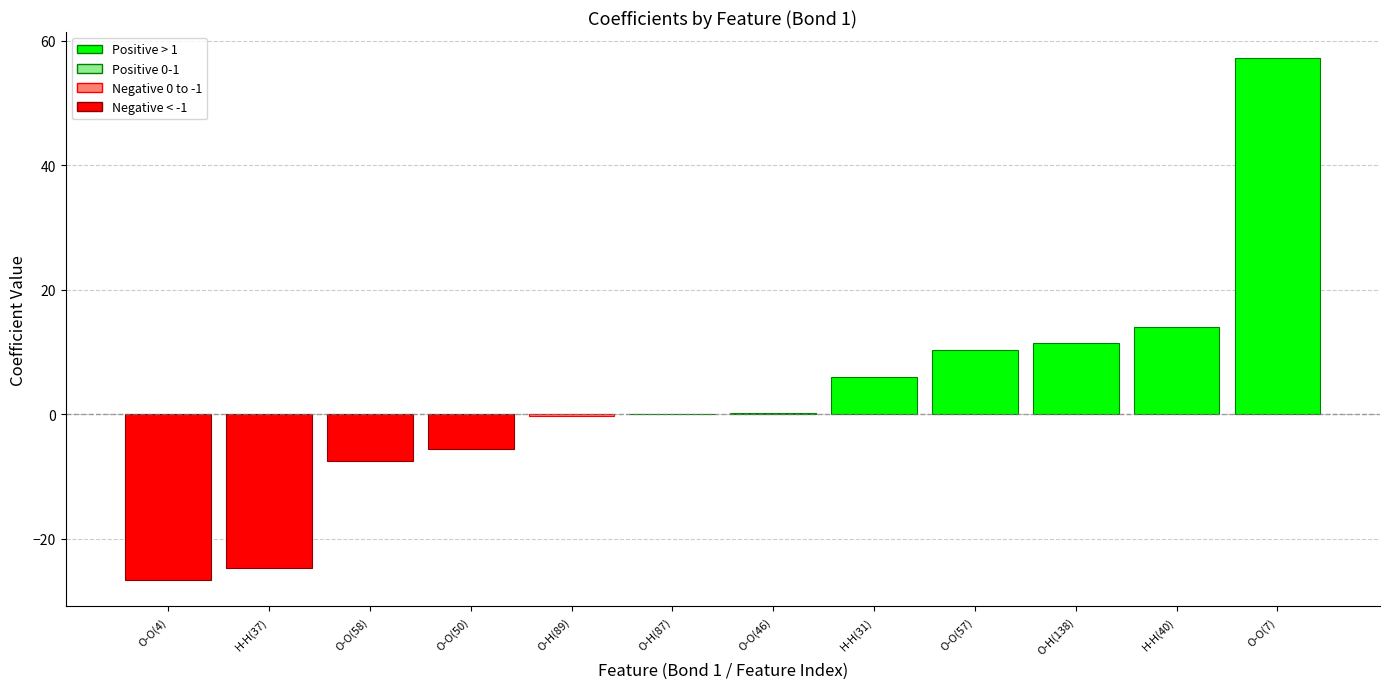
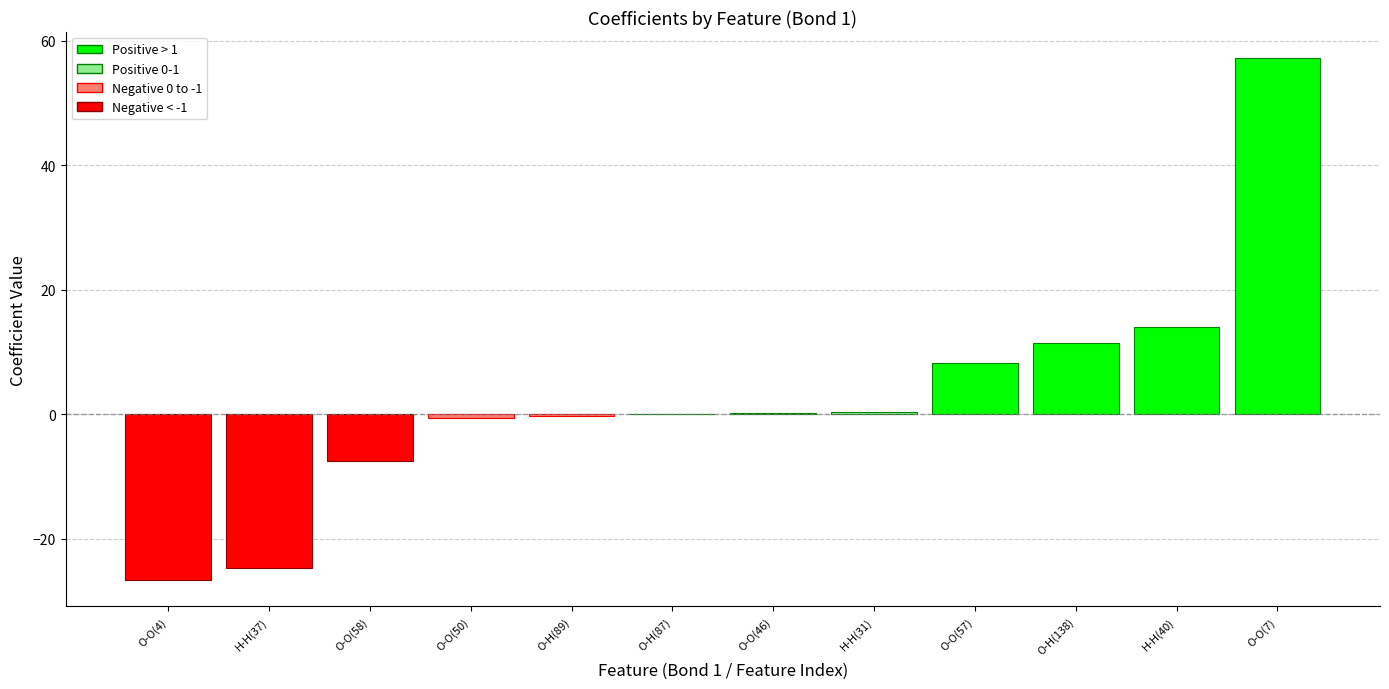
O-O(50): -6 -> -1
H-H(31): 6 -> 0
O-O(57): 10 -> 8
